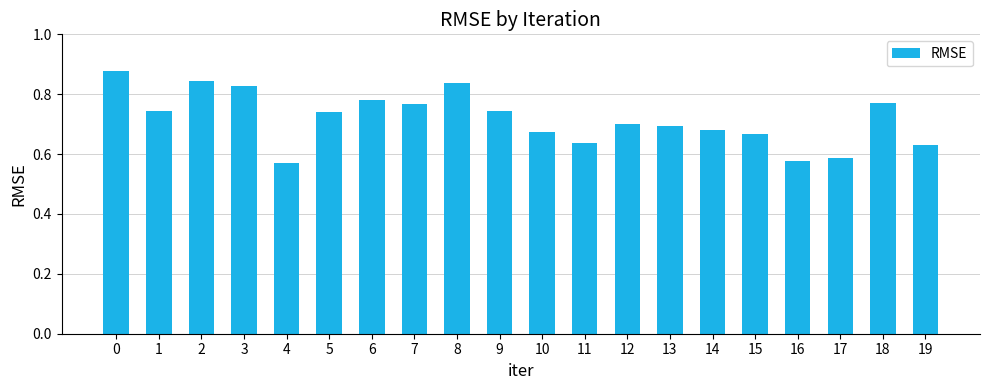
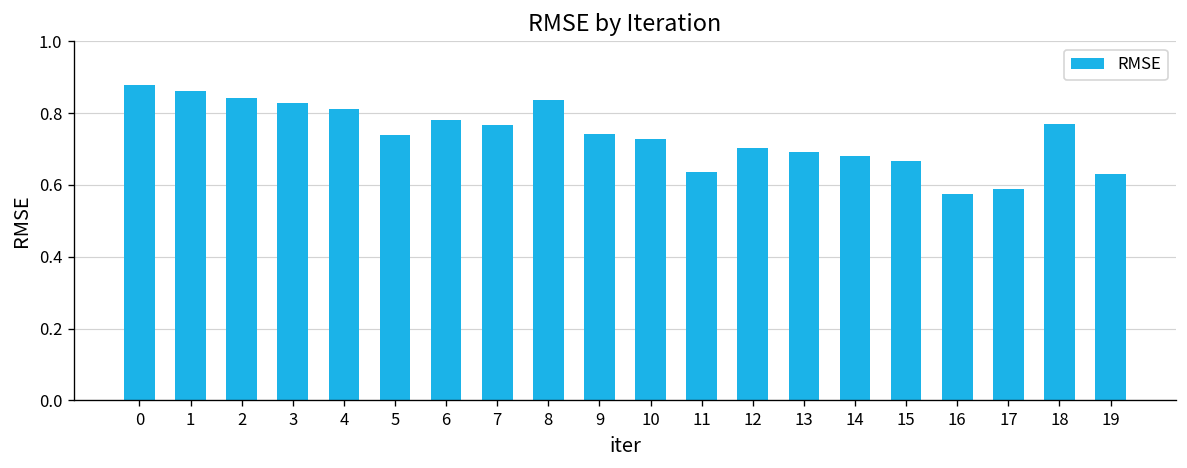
1: 0.74 -> 0.86
4: 0.57 -> 0.81
10: 0.67 -> 0.73
